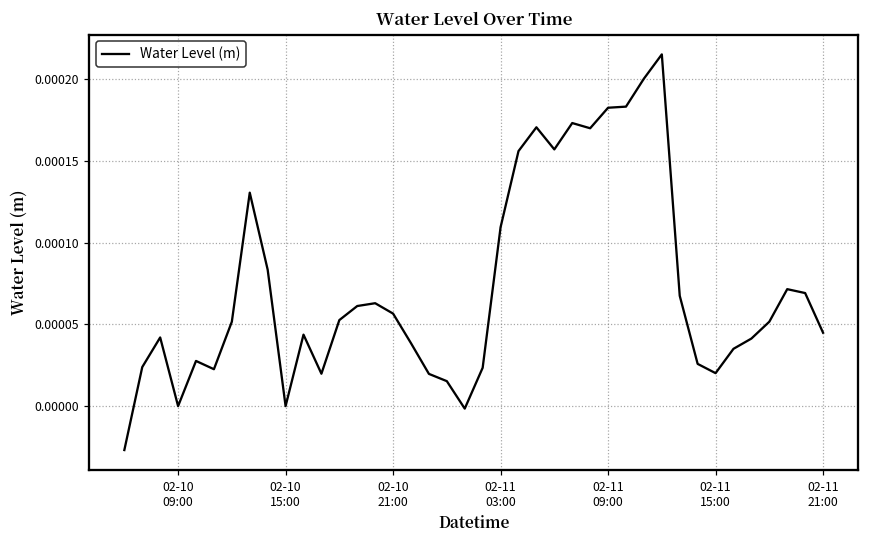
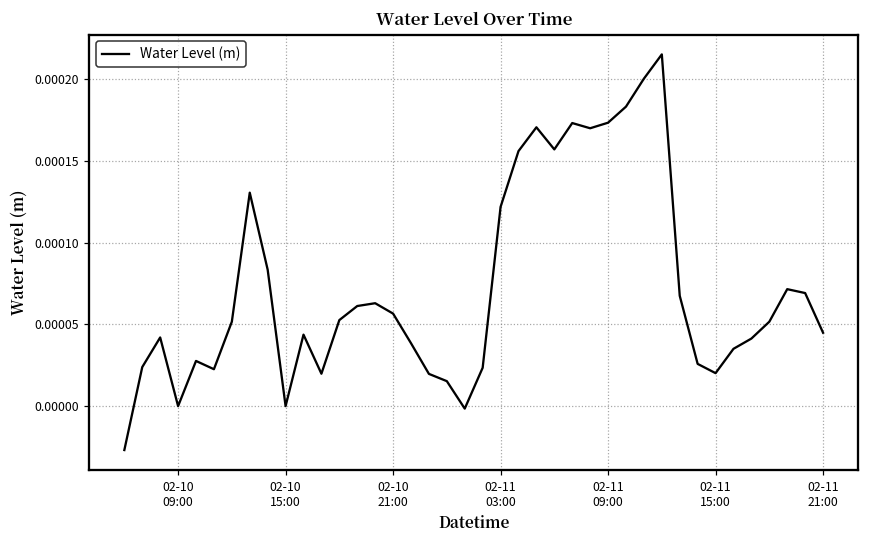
02-11 03:00: 0.000109 -> 0.000122
02-11 09:00: 0.000182 -> 0.000173
